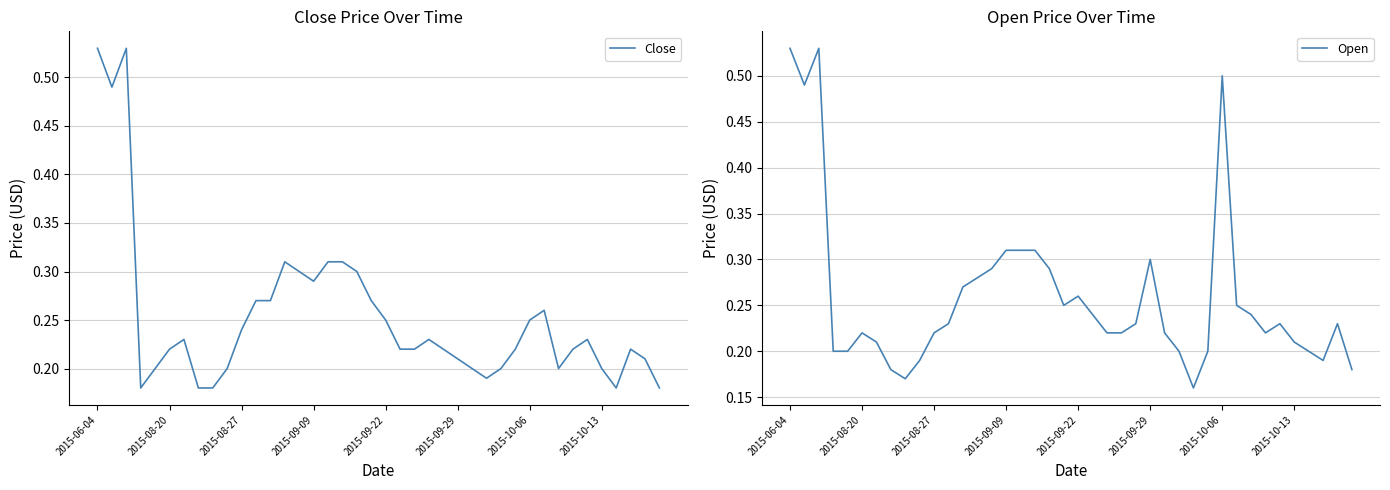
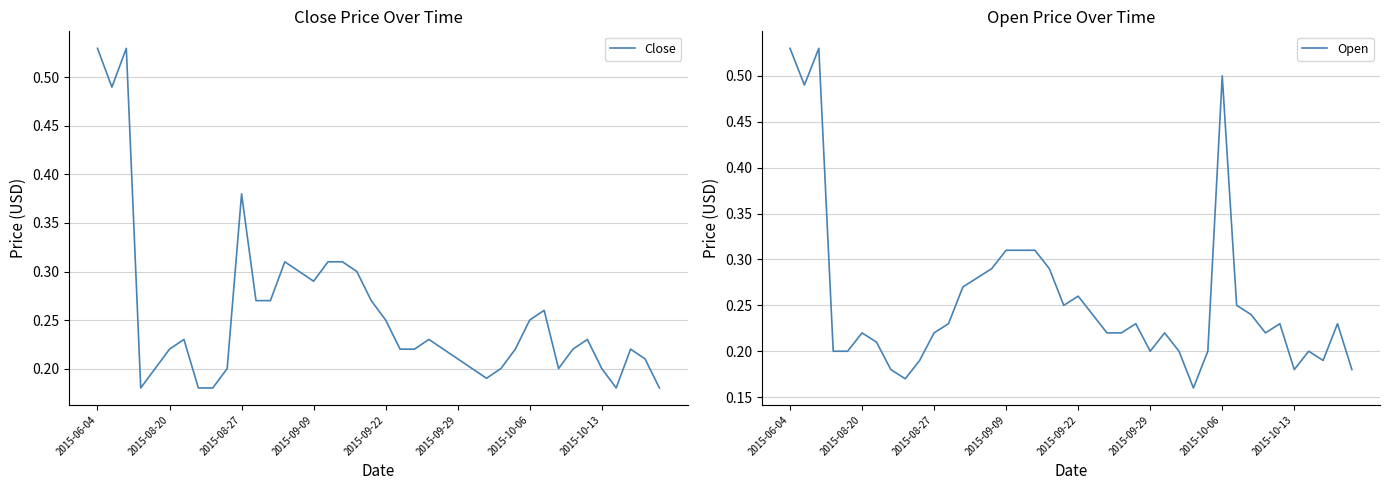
Close Price Over Time, 2015-08-27: 0.24 -> 0.38
Open Price Over Time, 2015-09-29: 0.3 -> 0.2
Open Price Over Time, 2015-10-13: 0.21 -> 0.18
